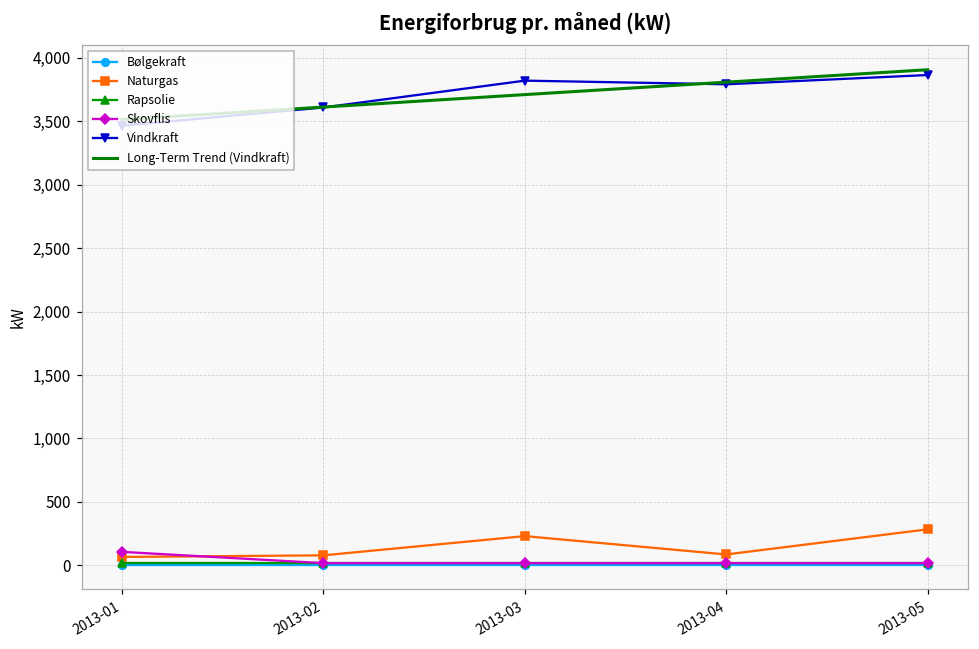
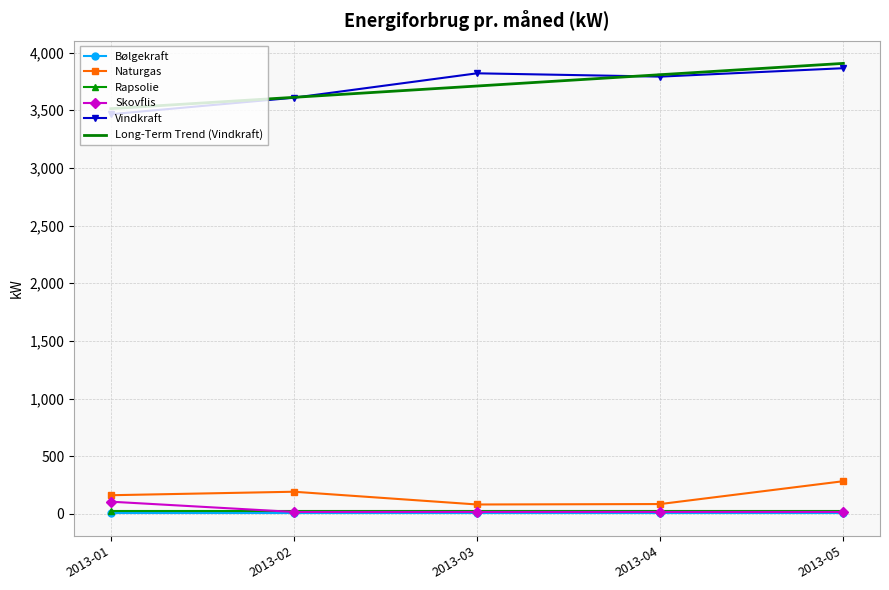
Naturgas, 2013-01: 70 -> 160
Naturgas, 2013-02: 80 -> 190
Naturgas, 2013-03: 230 -> 80
